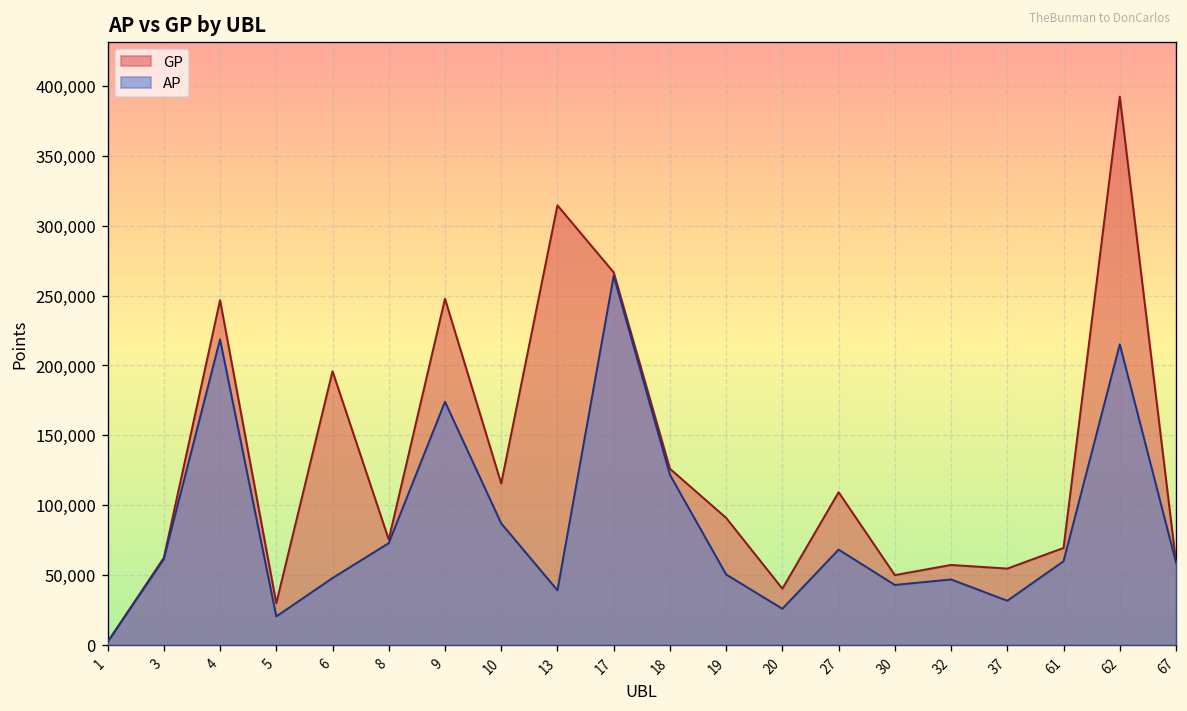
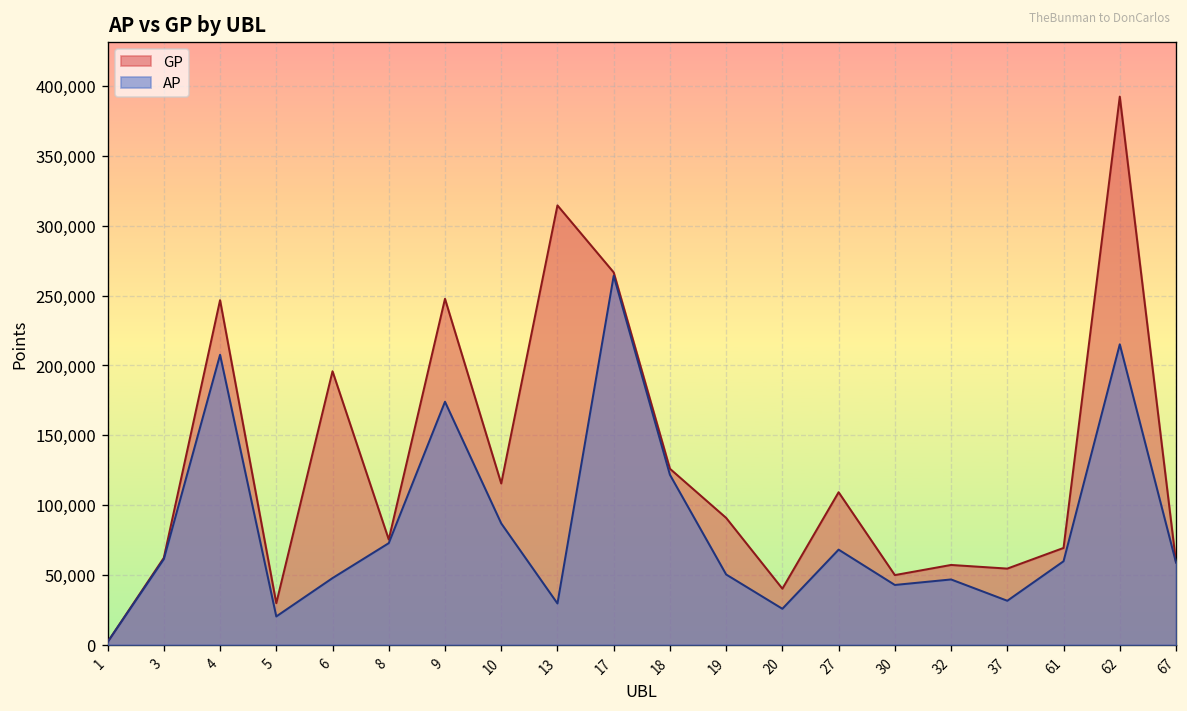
AP, 4: 219,000 -> 208,000
AP, 13: 39,000 -> 30,000
